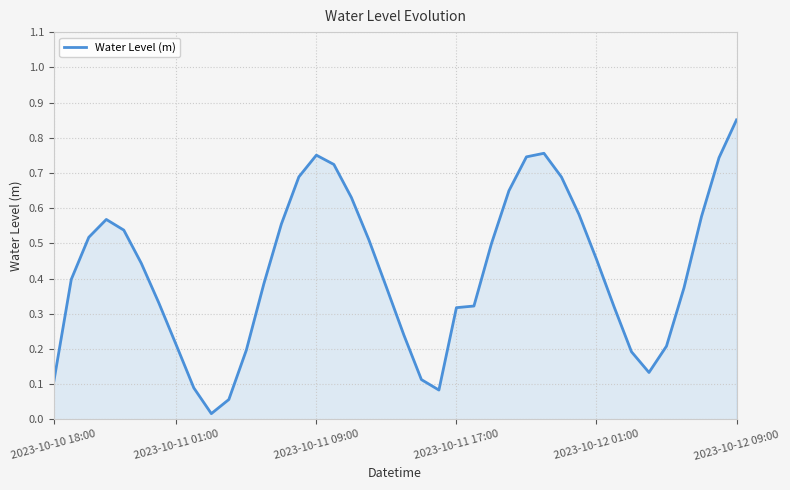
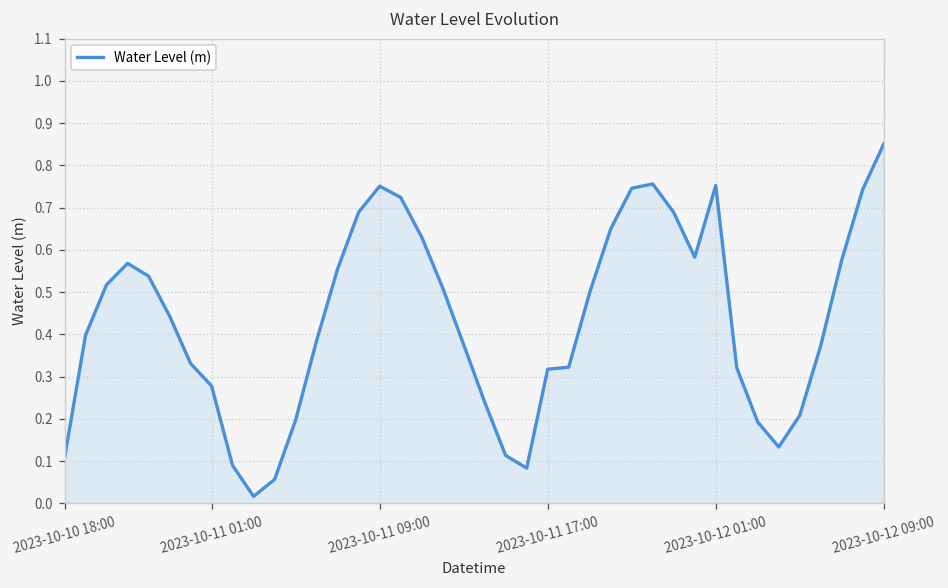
2023-10-11 01:00: 0.21 -> 0.28
2023-10-12 01:00: 0.46 -> 0.75
